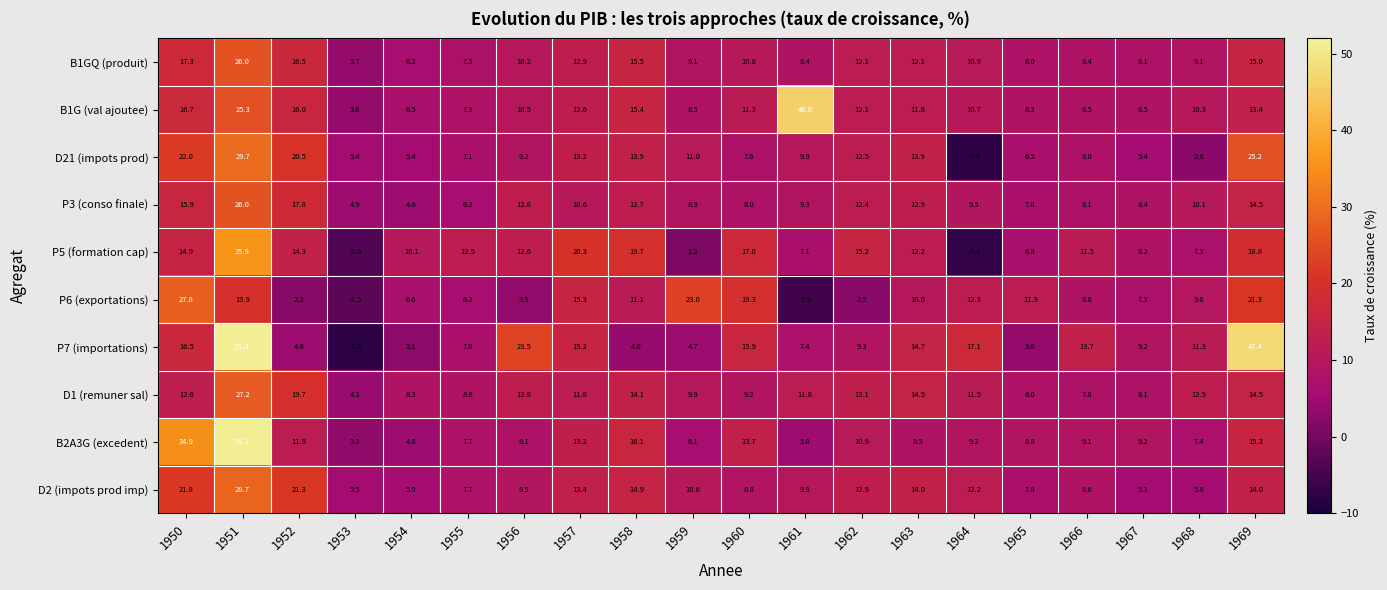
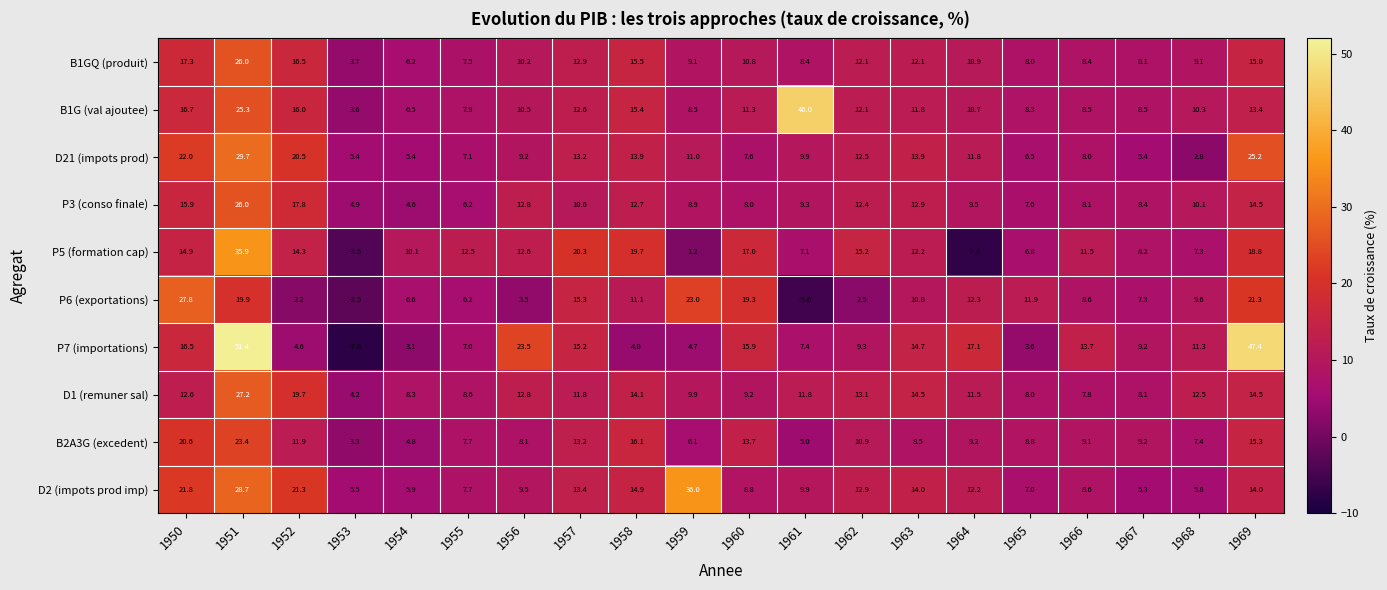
D21 (impots prod), 1964: -7.4 -> 11.8
B2A3G (excedent), 1950: 34.9 -> 20.6
B2A3G (excedent), 1951: 51.1 -> 23.4
D2 (impots prod imp), 1959: 10.6 -> 36.0
